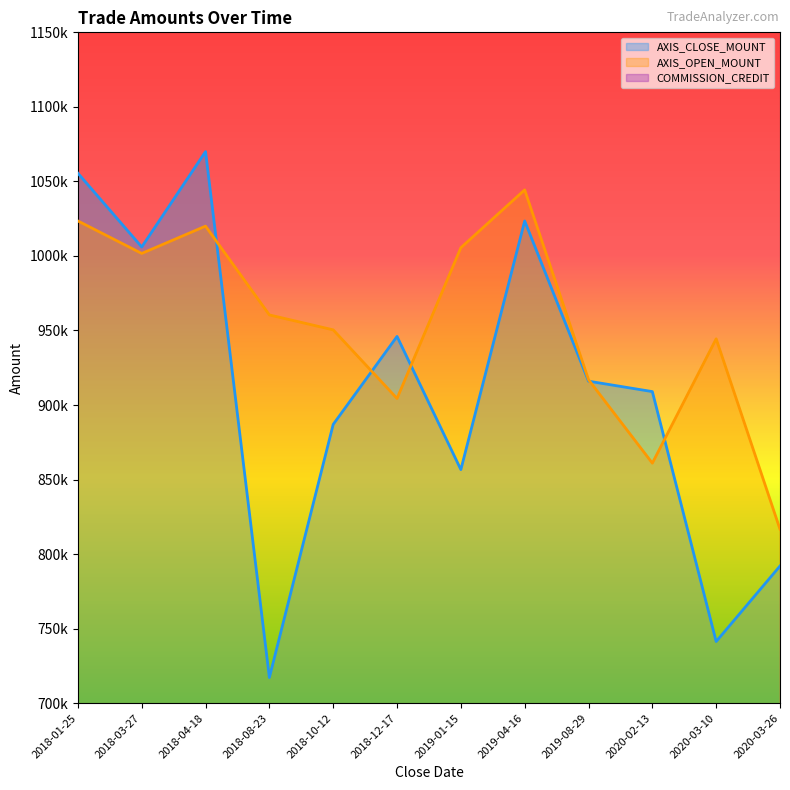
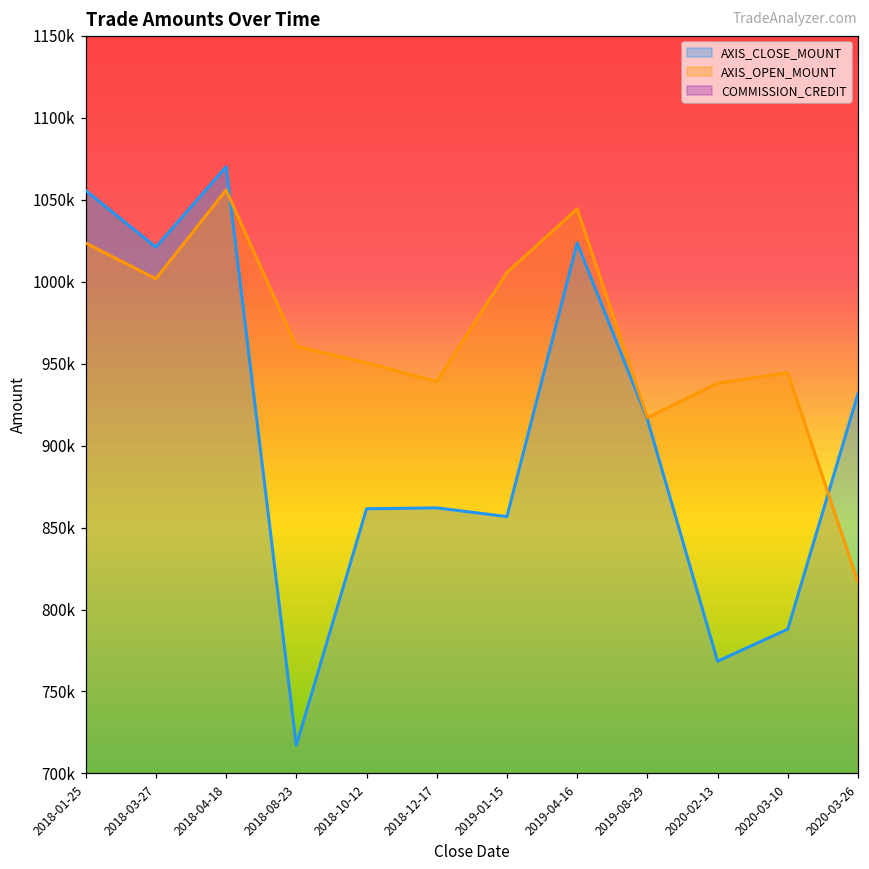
AXIS_CLOSE_MOUNT, 2018-03-27: 1006000 -> 1021000
AXIS_OPEN_MOUNT, 2018-04-18: 1020000 -> 1056000
AXIS_CLOSE_MOUNT, 2018-10-12: 887000 -> 861000
AXIS_CLOSE_MOUNT, 2018-12-17: 946000 -> 862000
AXIS_OPEN_MOUNT, 2018-12-17: 904000 -> 939000
AXIS_CLOSE_MOUNT, 2020-02-13: 909000 -> 768000
AXIS_OPEN_MOUNT, 2020-02-13: 861000 -> 938000
AXIS_CLOSE_MOUNT, 2020-03-10: 741000 -> 788000
AXIS_CLOSE_MOUNT, 2020-03-26: 792000 -> 932000
